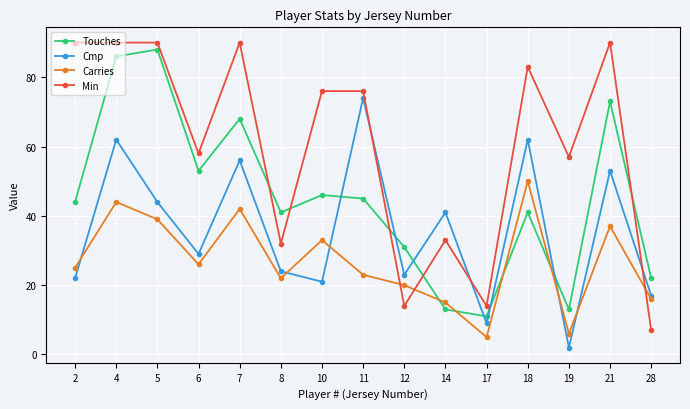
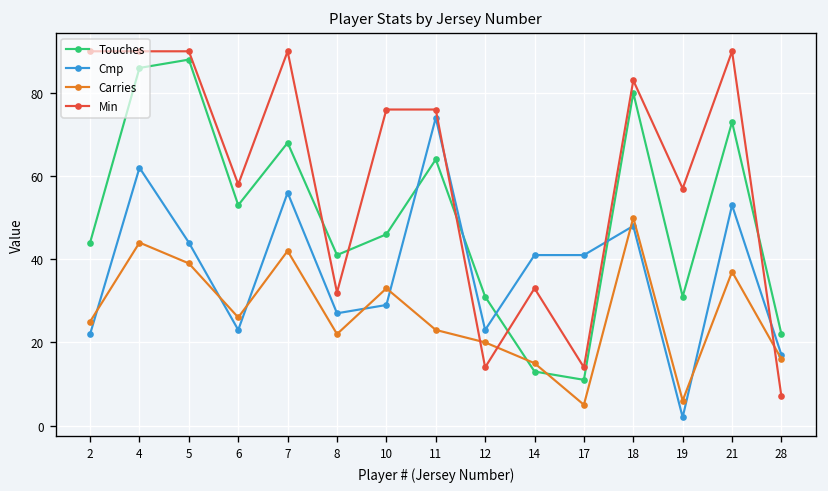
Cmp, 6: 29 -> 23
Cmp, 8: 24 -> 27
Cmp, 10: 21 -> 29
Touches, 11: 45 -> 64
Cmp, 17: 9 -> 41
Touches, 18: 41 -> 80
Cmp, 18: 62 -> 48
Touches, 19: 13 -> 31
